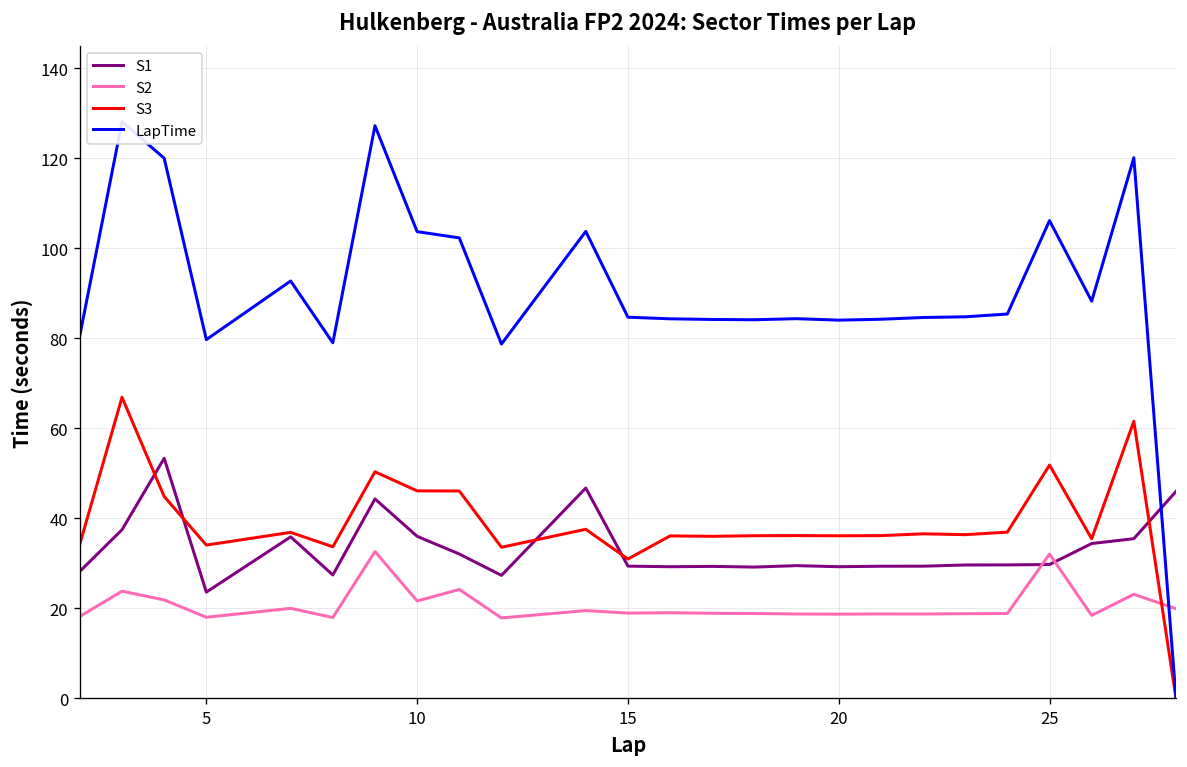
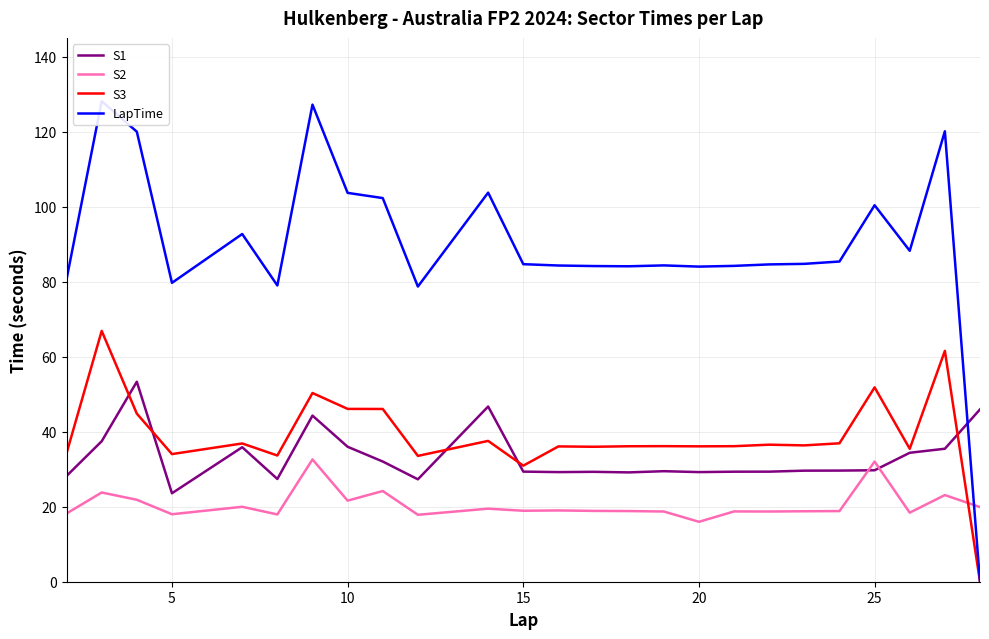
S2, 20: 19 -> 16
LapTime, 25: 106 -> 100
